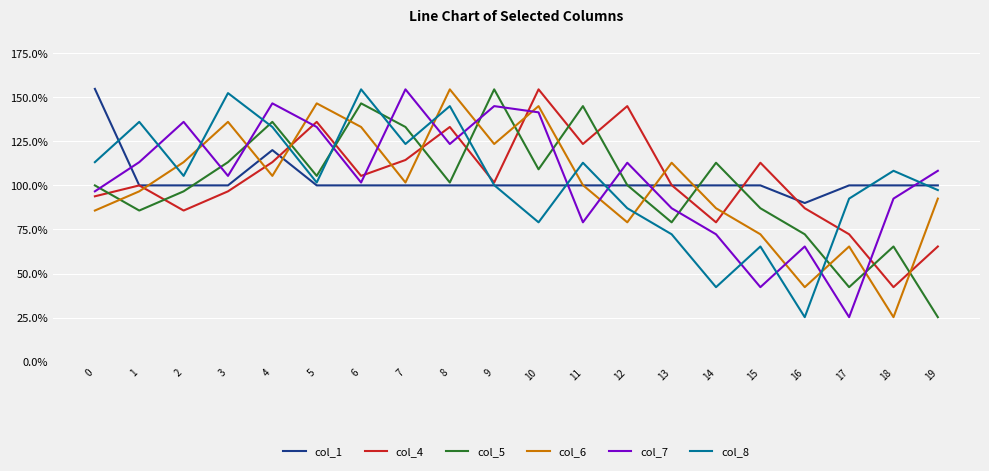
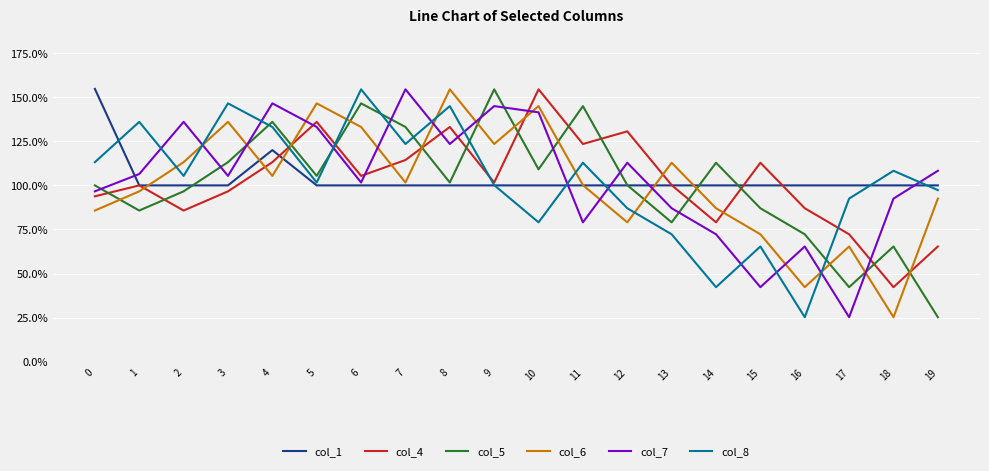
col_7, 1: 113% -> 106%
col_8, 3: 152% -> 147%
col_4, 12: 145% -> 131%
col_1, 16: 90% -> 100%
